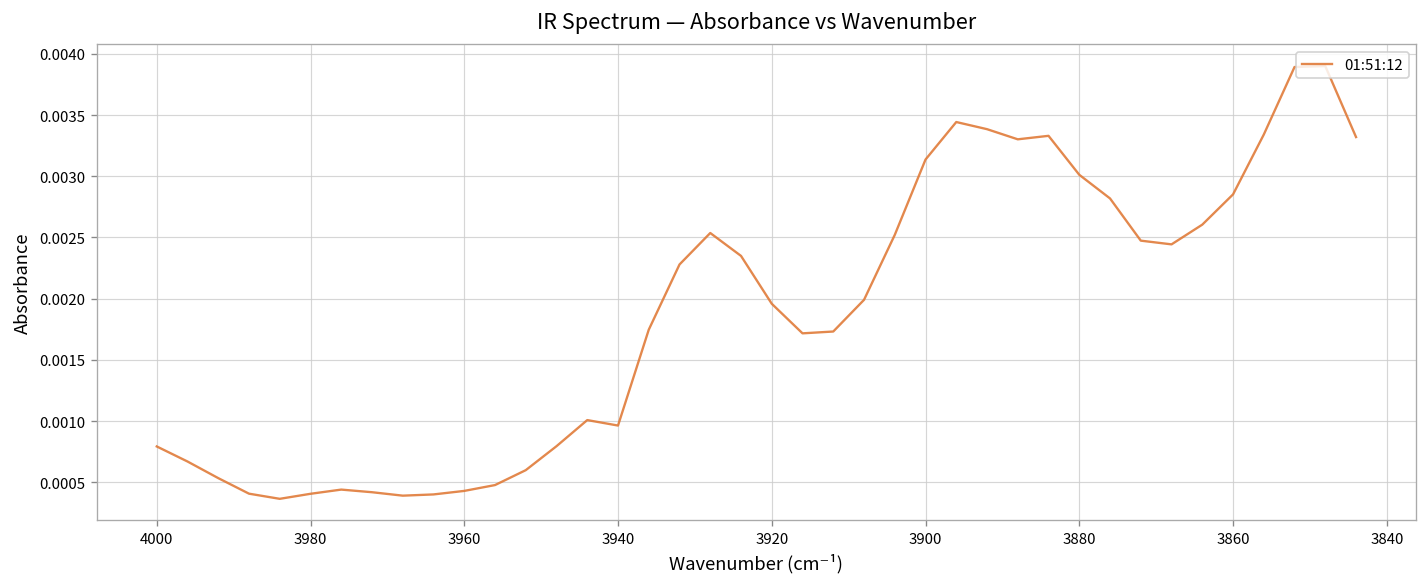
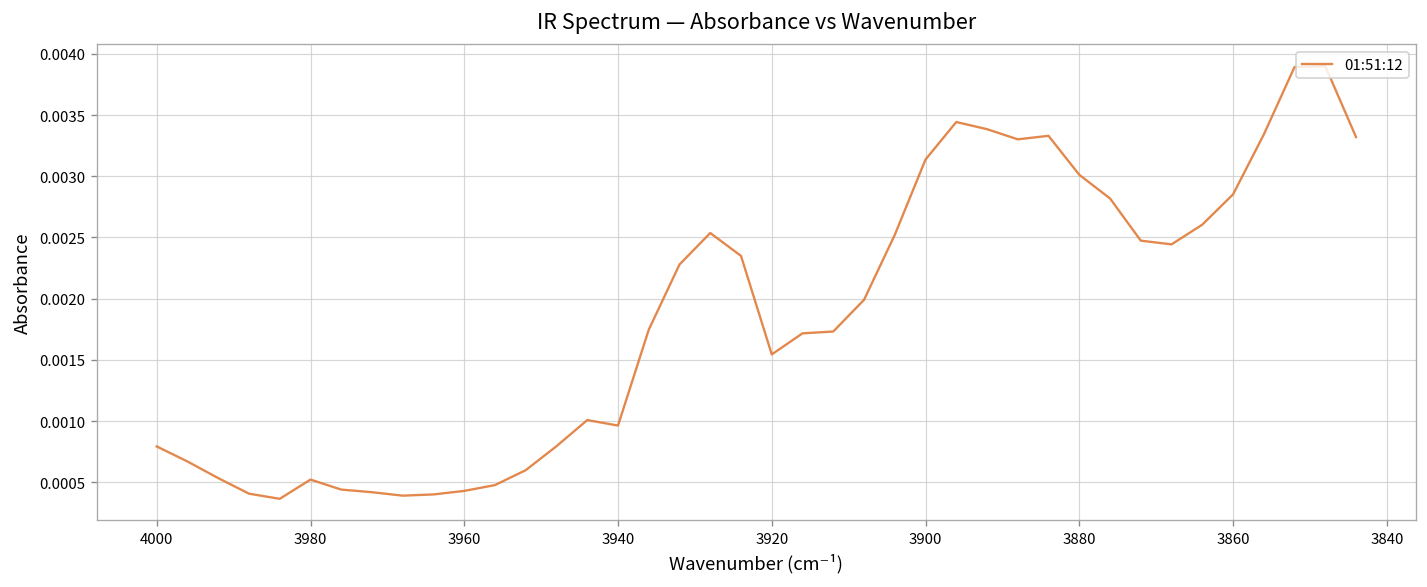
3980: 0.00041 -> 0.00052
3920: 0.00196 -> 0.00154
